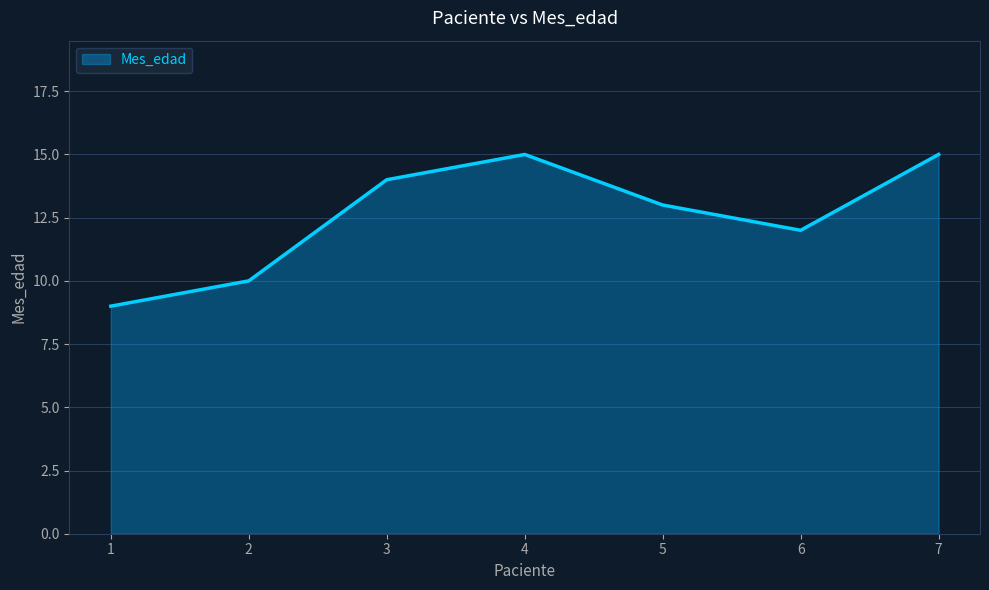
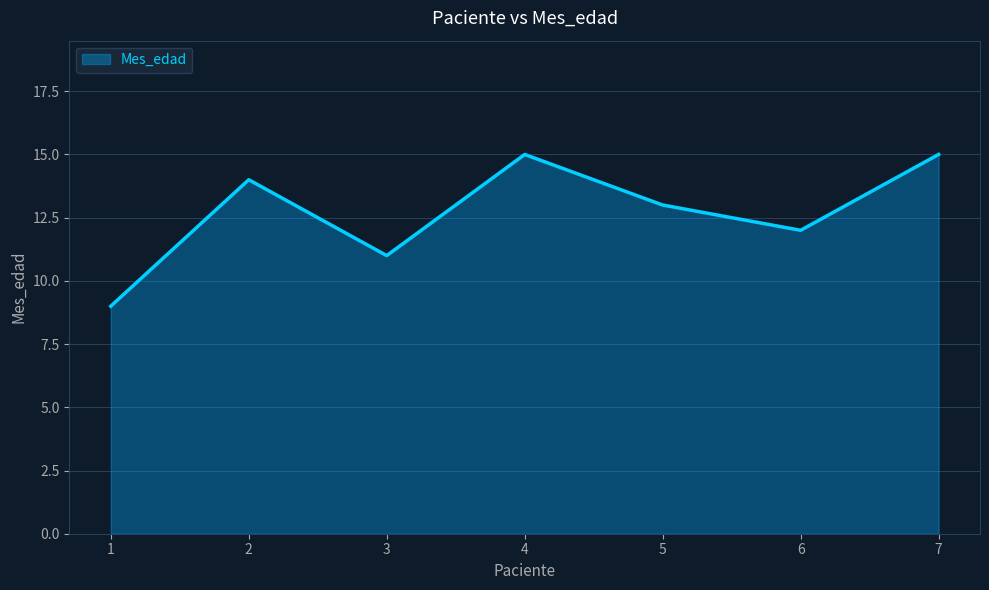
2: 10 -> 14
3: 14 -> 11
